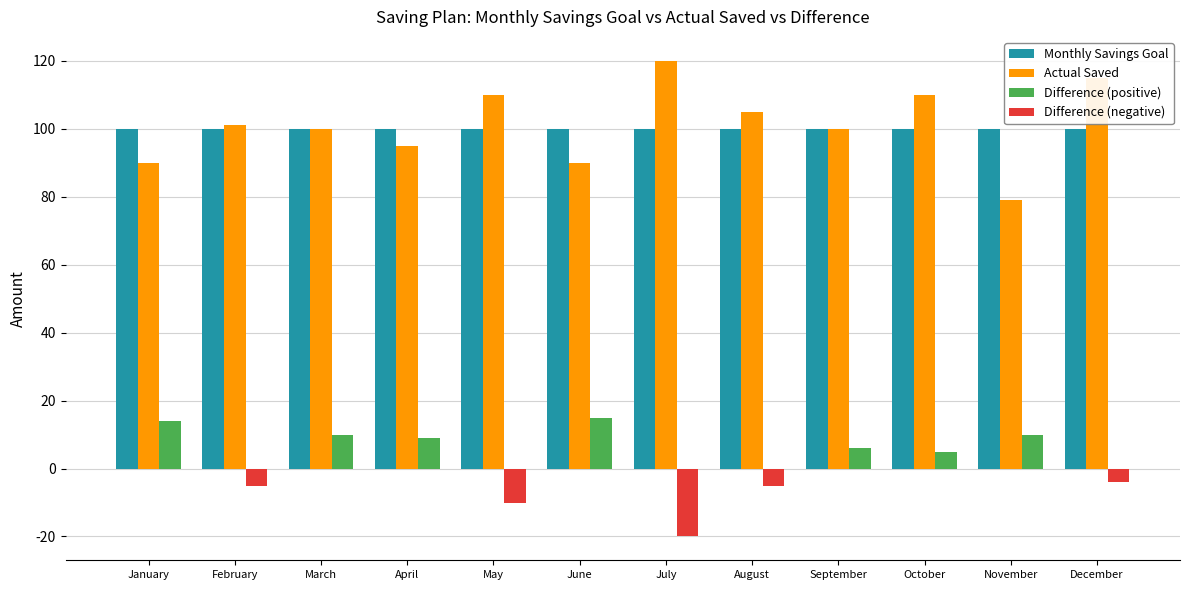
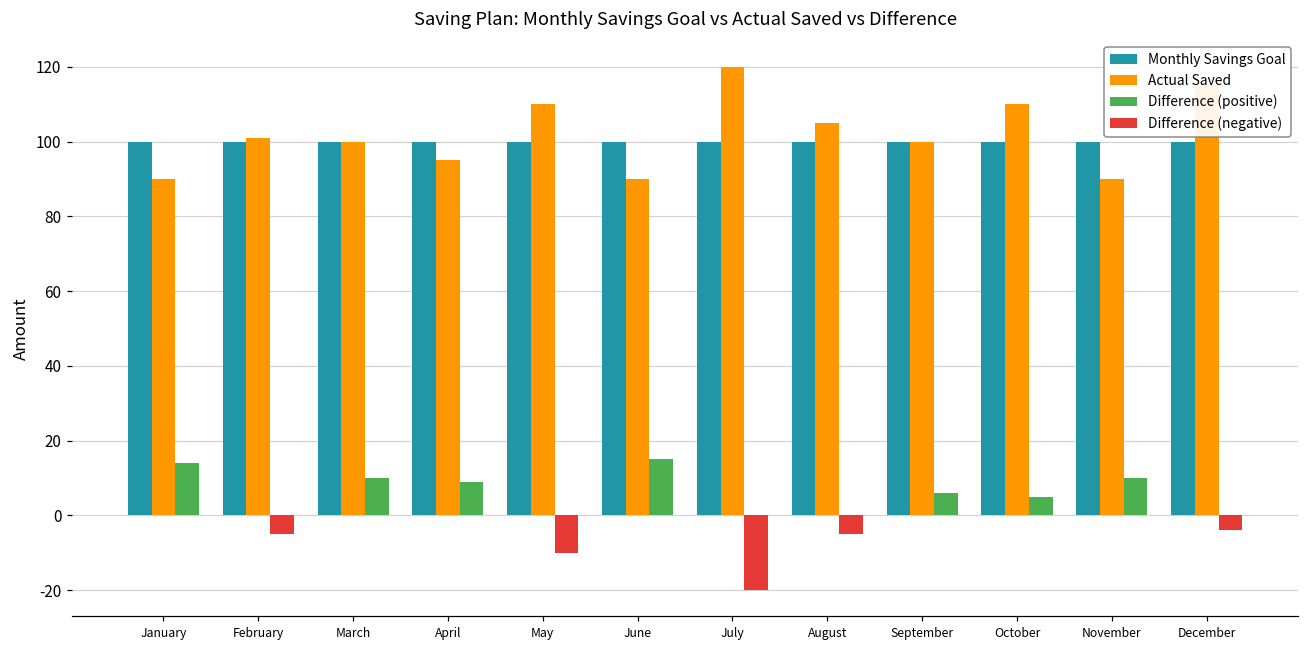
Actual Saved, November: 79 -> 90
